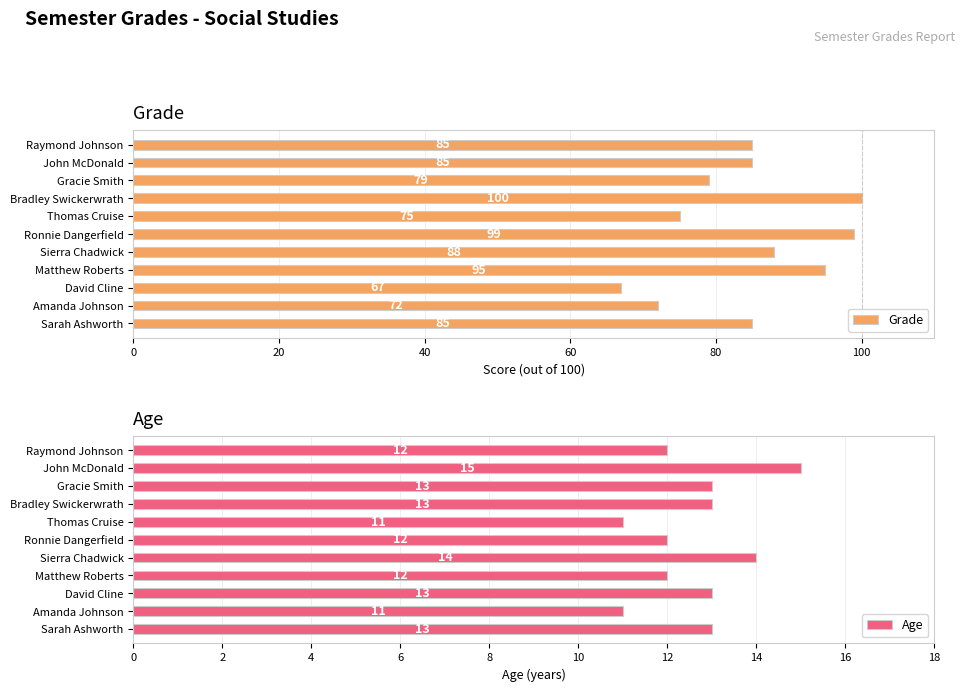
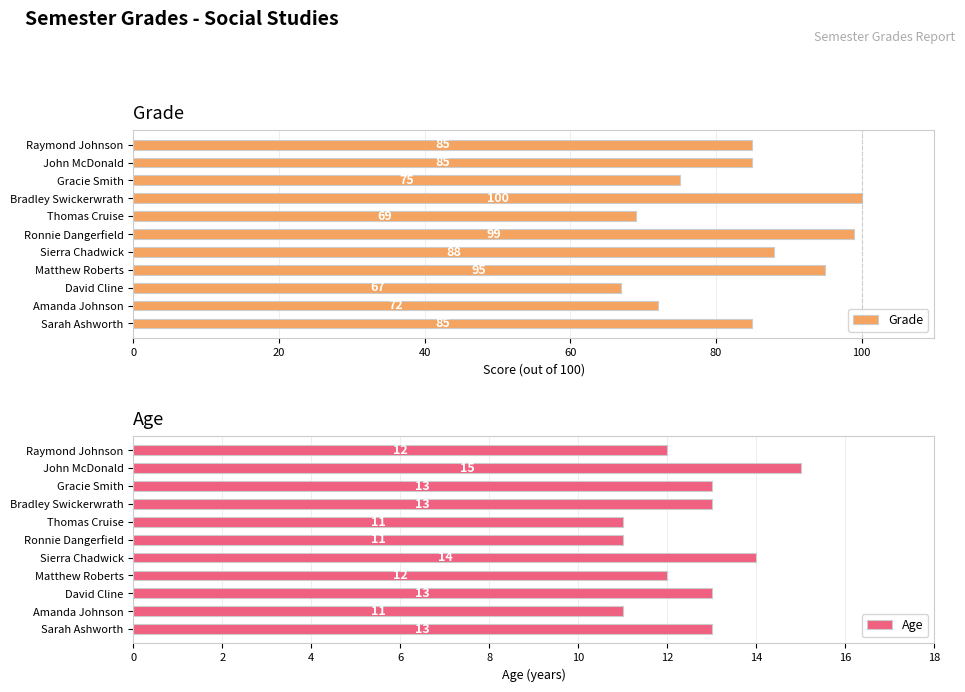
Grade, Gracie Smith: 79 -> 75
Grade, Thomas Cruise: 75 -> 69
Age, Ronnie Dangerfield: 12 -> 11
